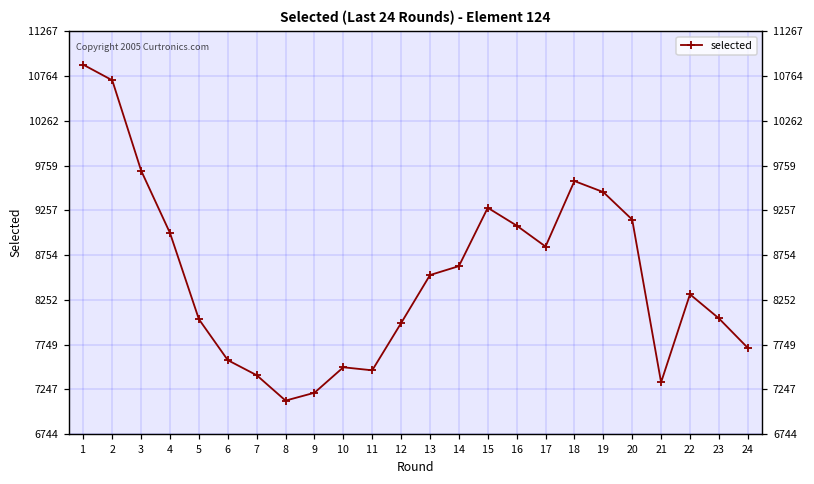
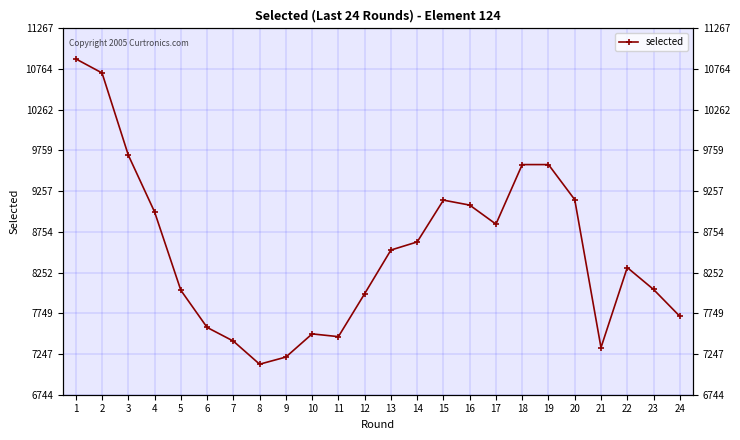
15: 9300 -> 9100
19: 9500 -> 9600
